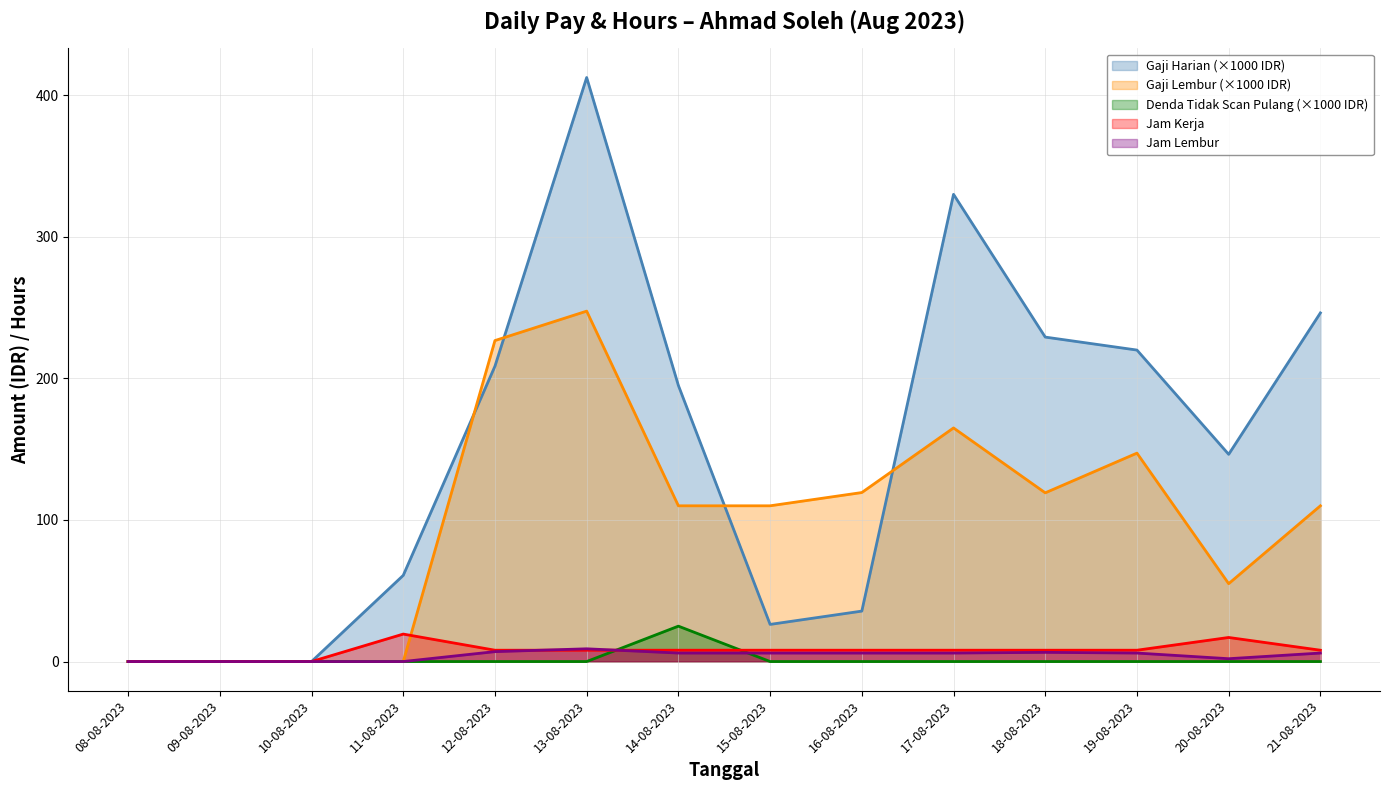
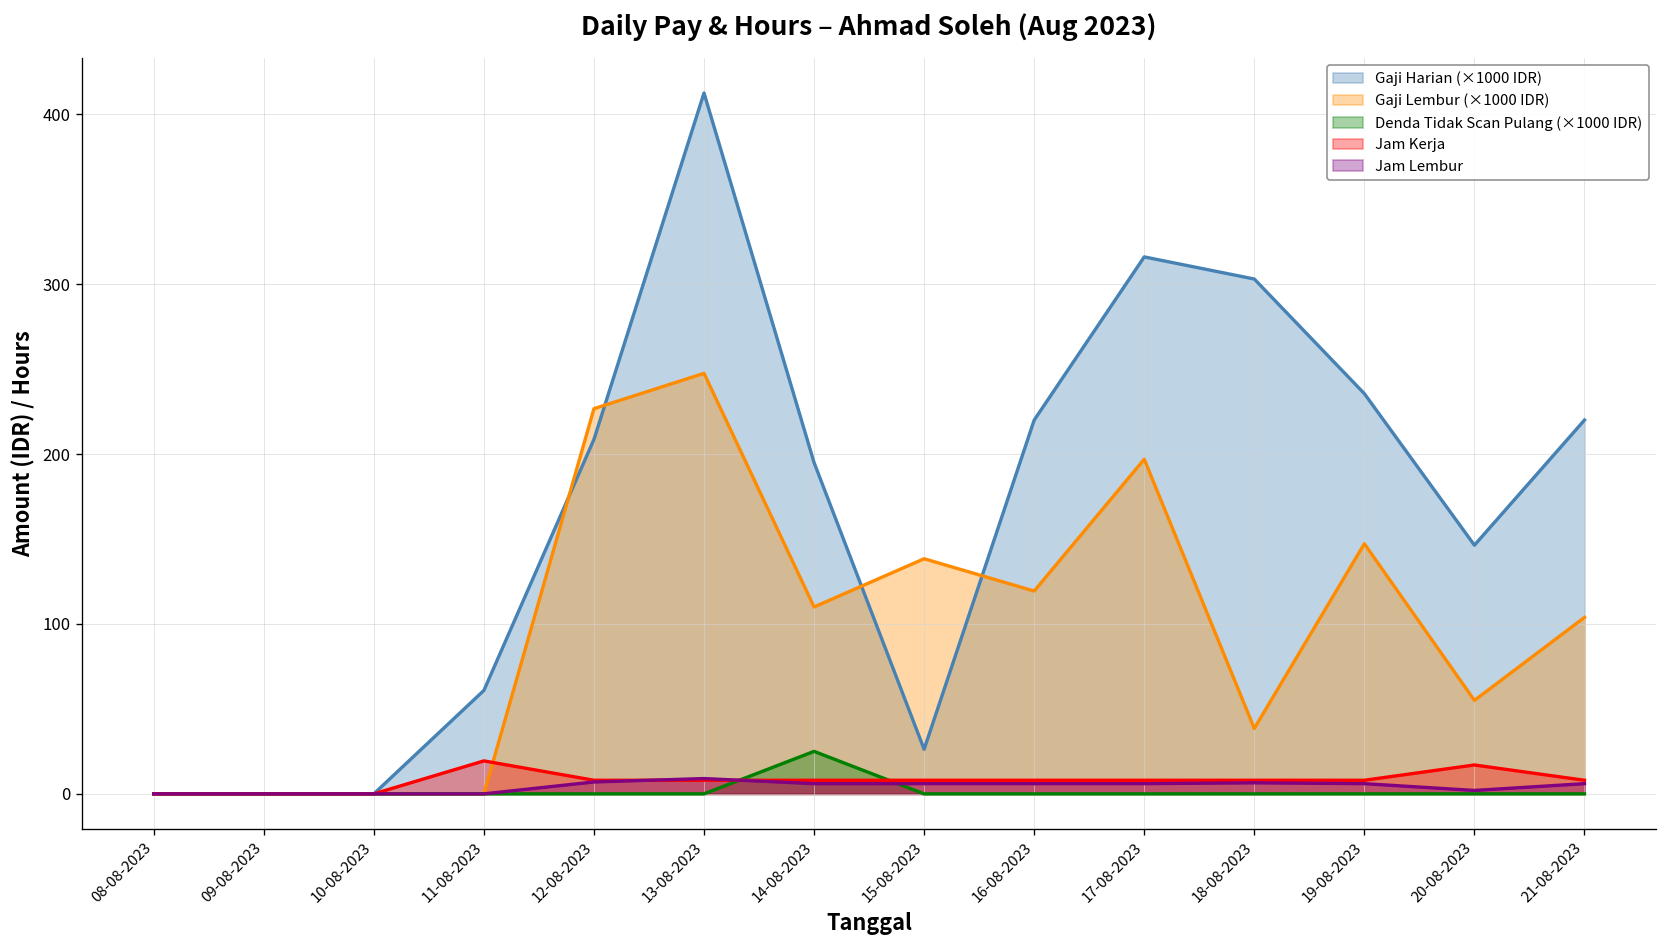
Gaji Lembur (×1000 IDR), 15-08-2023: 110 -> 138
Gaji Harian (×1000 IDR), 16-08-2023: 36 -> 220
Gaji Harian (×1000 IDR), 17-08-2023: 330 -> 316
Gaji Lembur (×1000 IDR), 17-08-2023: 165 -> 197
Gaji Harian (×1000 IDR), 18-08-2023: 229 -> 303
Gaji Lembur (×1000 IDR), 18-08-2023: 119 -> 38
Gaji Harian (×1000 IDR), 19-08-2023: 220 -> 236
Gaji Harian (×1000 IDR), 21-08-2023: 246 -> 220
Gaji Lembur (×1000 IDR), 21-08-2023: 110 -> 104
